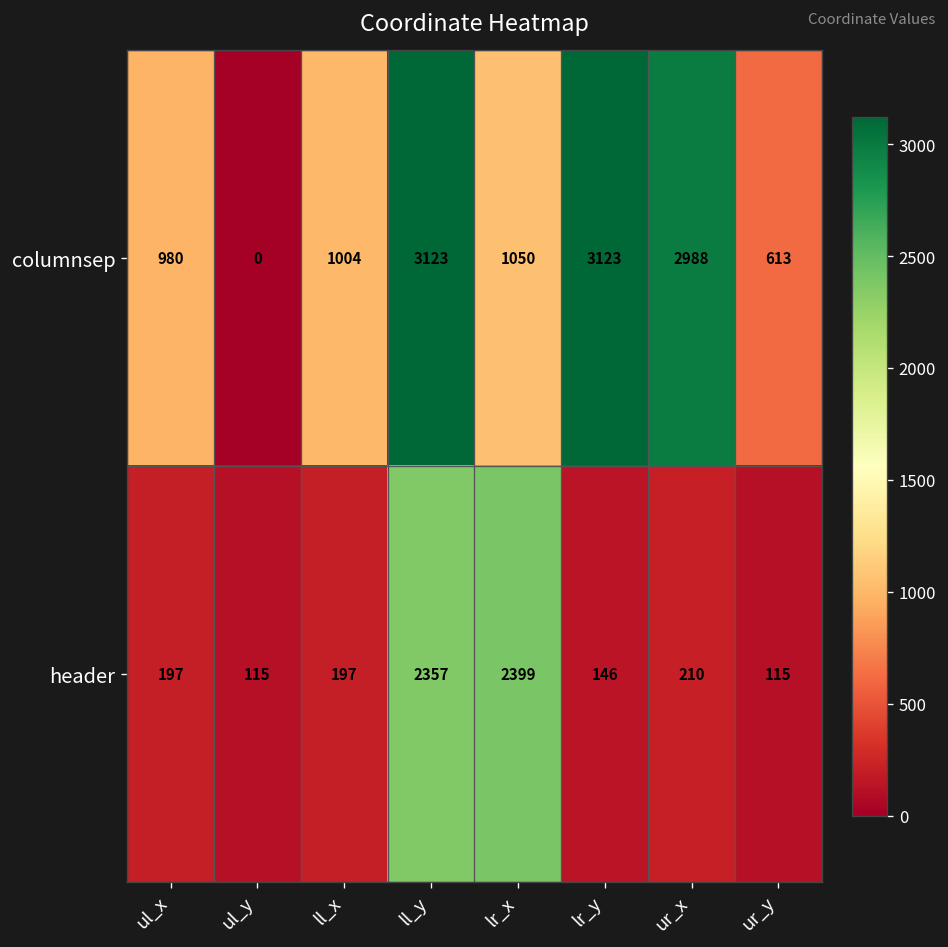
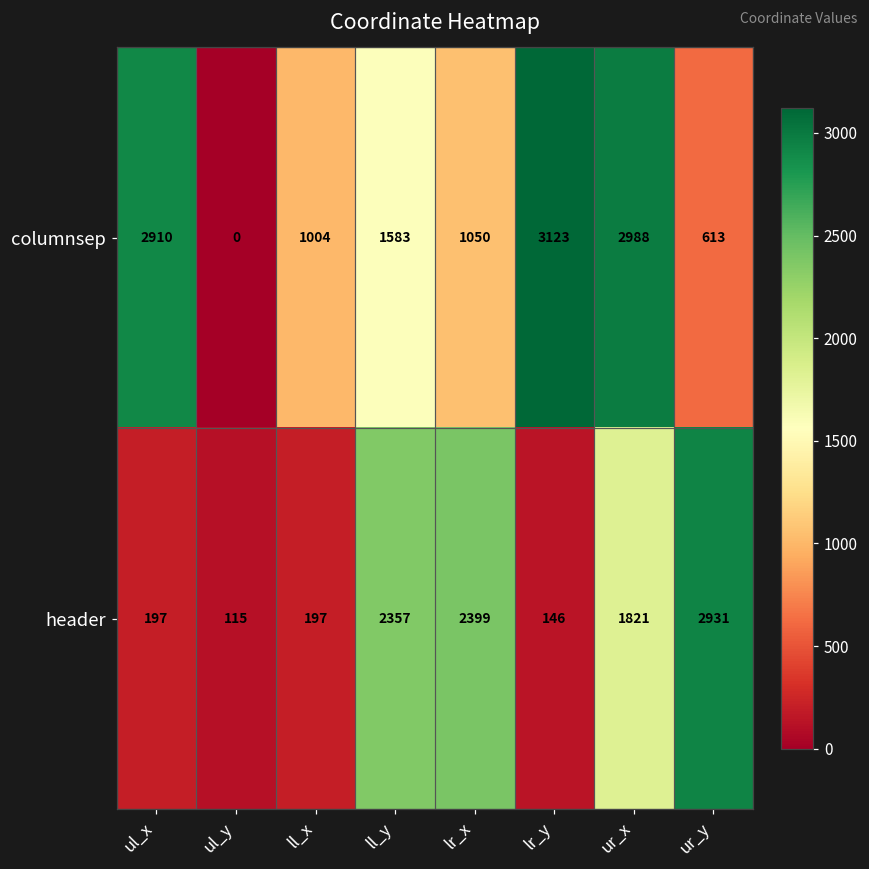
columnsep, ul_x: 980 -> 2910
columnsep, ll_y: 3123 -> 1583
header, ur_x: 210 -> 1821
header, ur_y: 115 -> 2931
